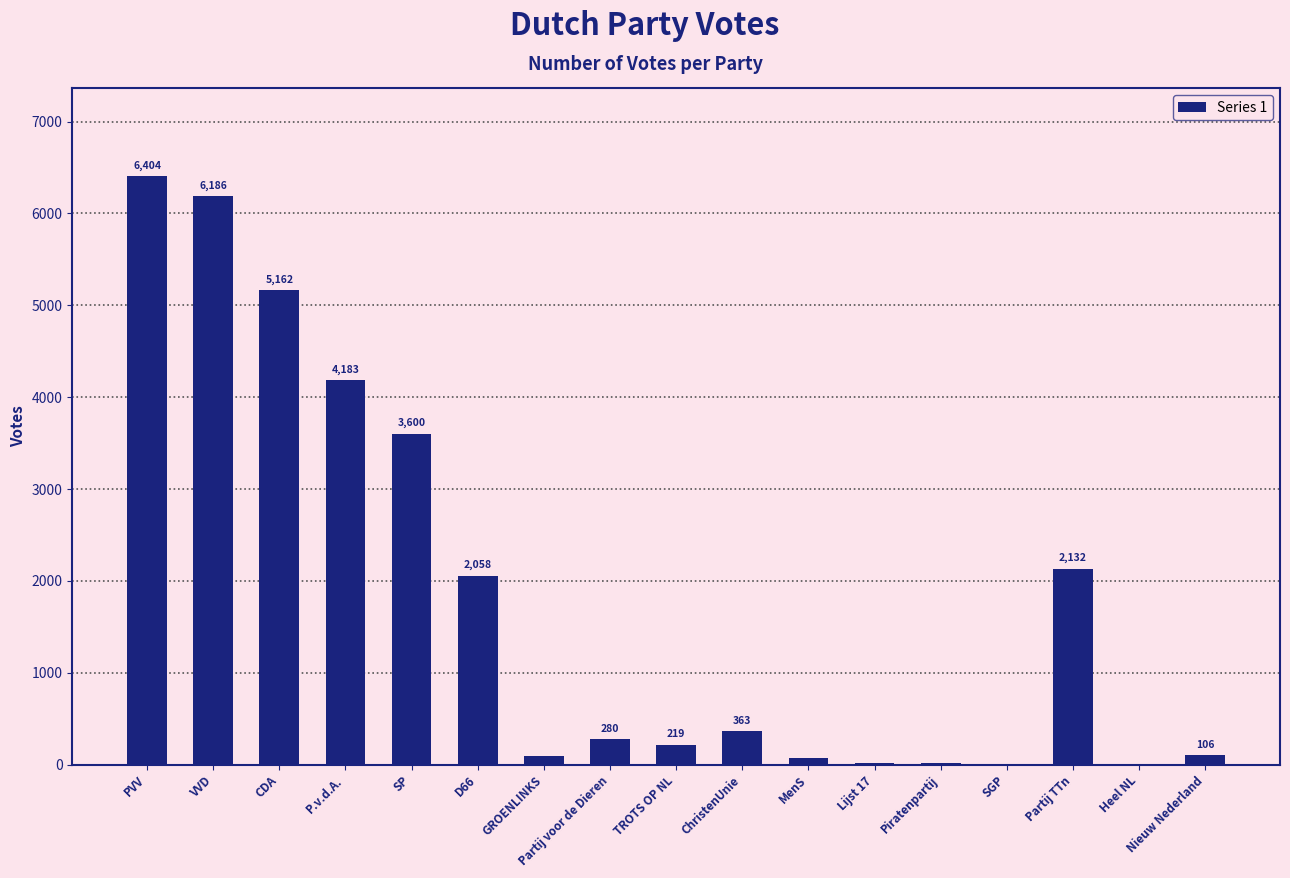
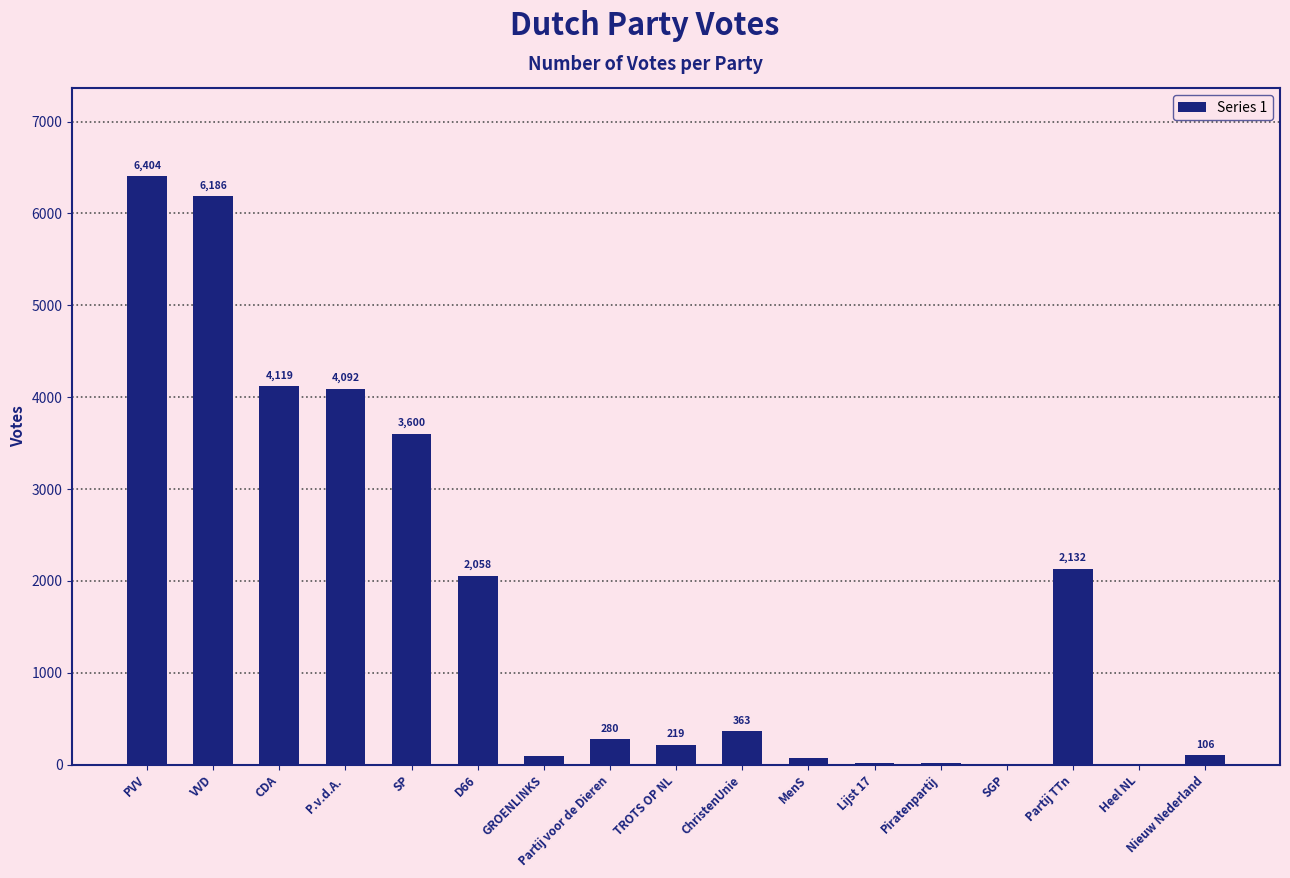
CDA: 5,162 -> 4,119
P.v.d.A.: 4,183 -> 4,092
